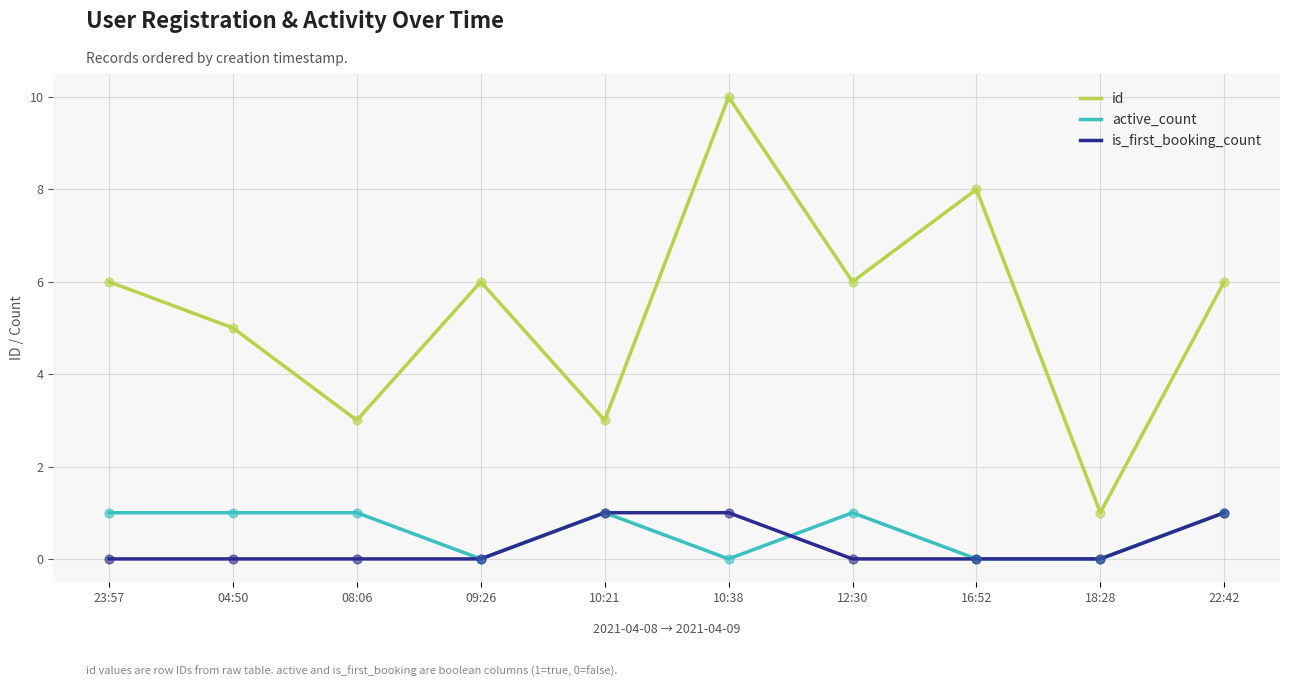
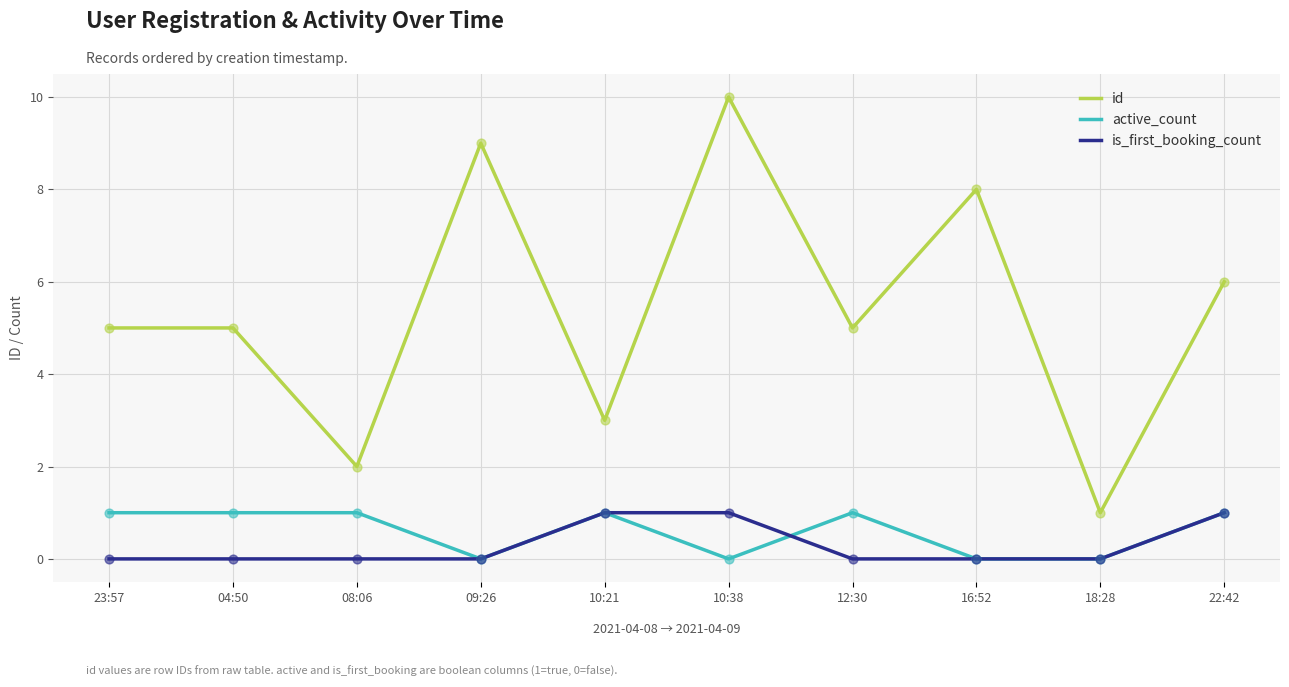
id, 23:57: 6 -> 5
id, 08:06: 3 -> 2
id, 09:26: 6 -> 9
id, 12:30: 6 -> 5
